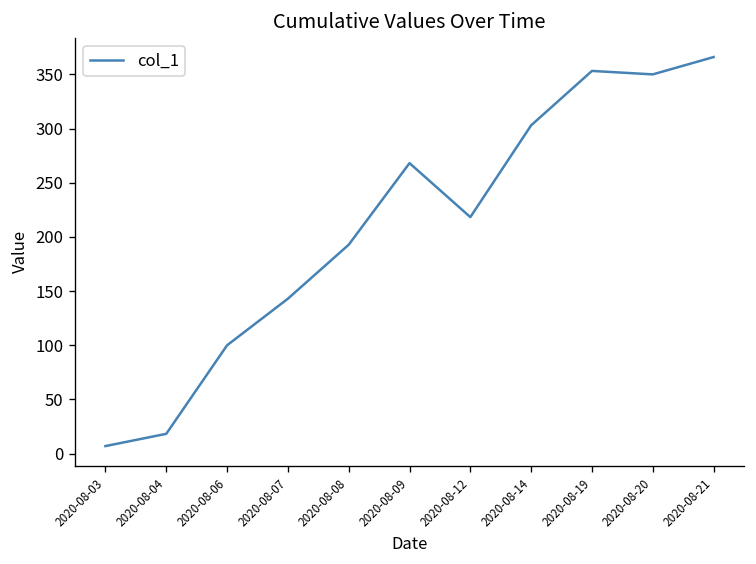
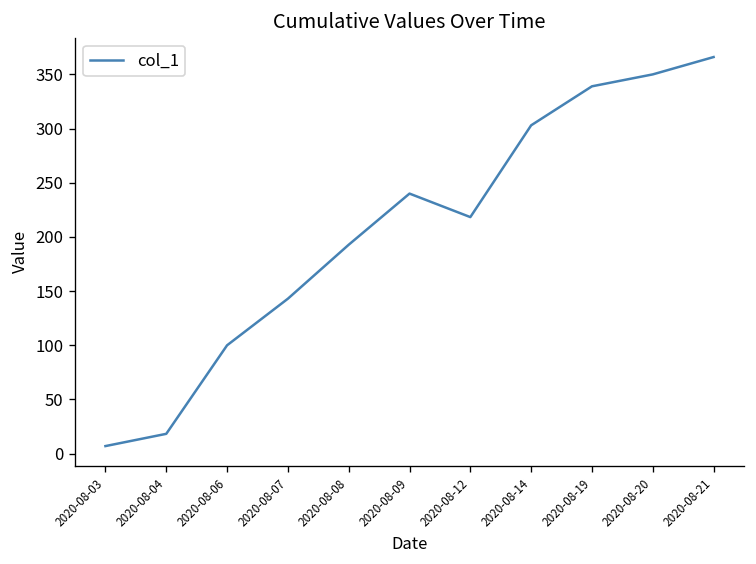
2020-08-09: 270 -> 240
2020-08-19: 350 -> 340
